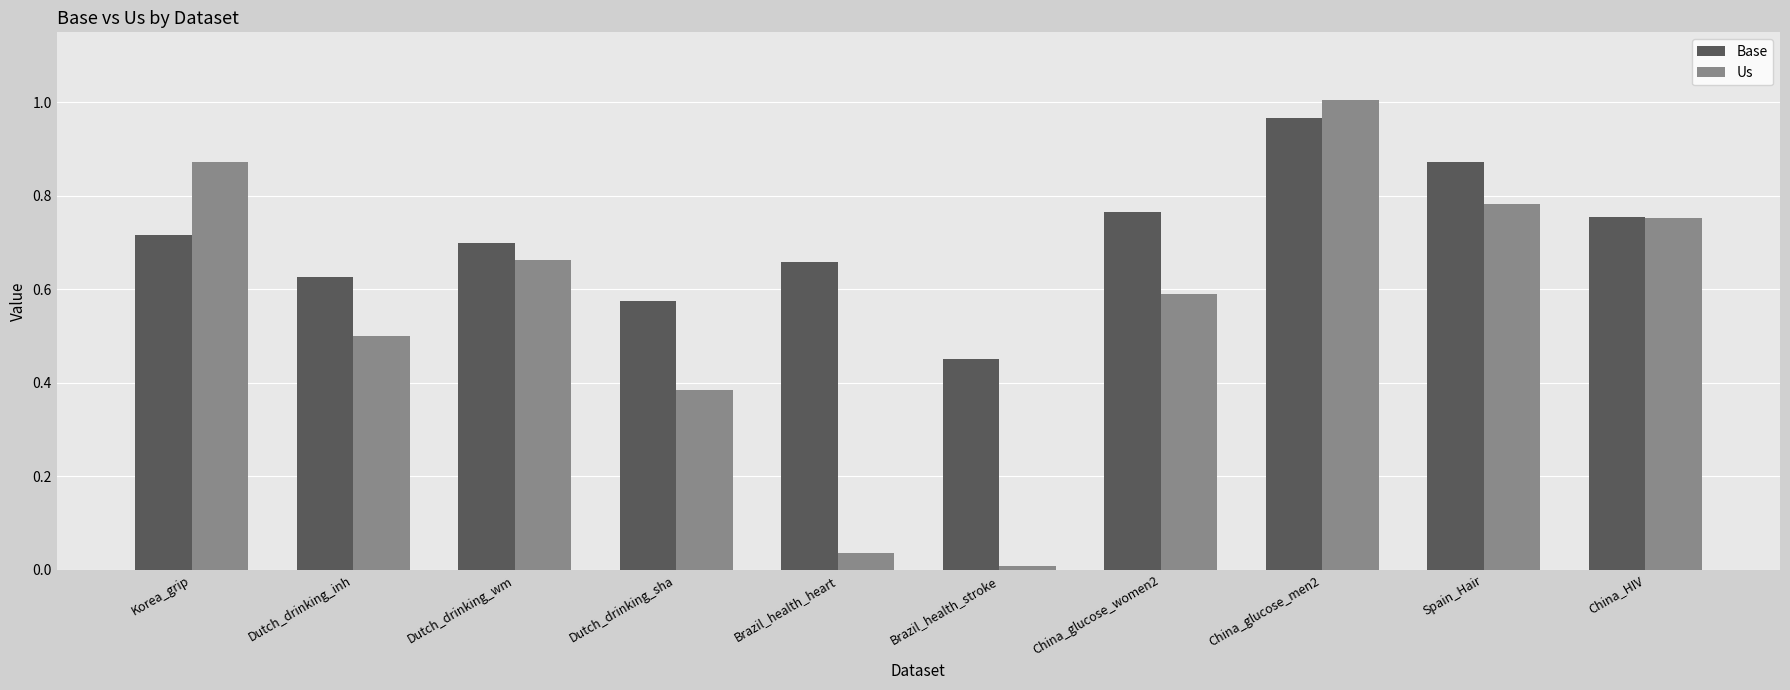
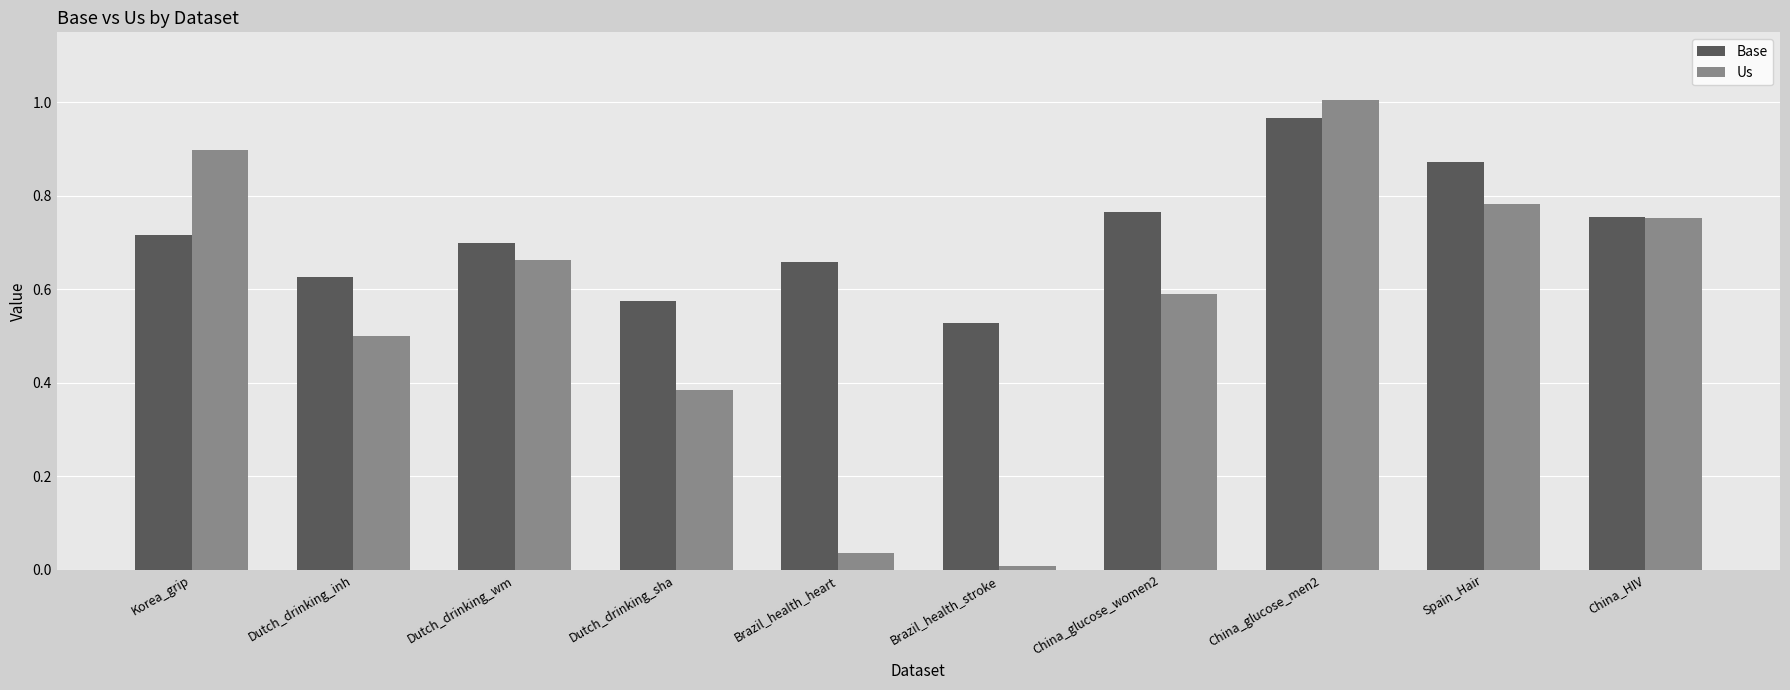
Us, Korea_grip: 0.87 -> 0.90
Base, Brazil_health_stroke: 0.45 -> 0.53
